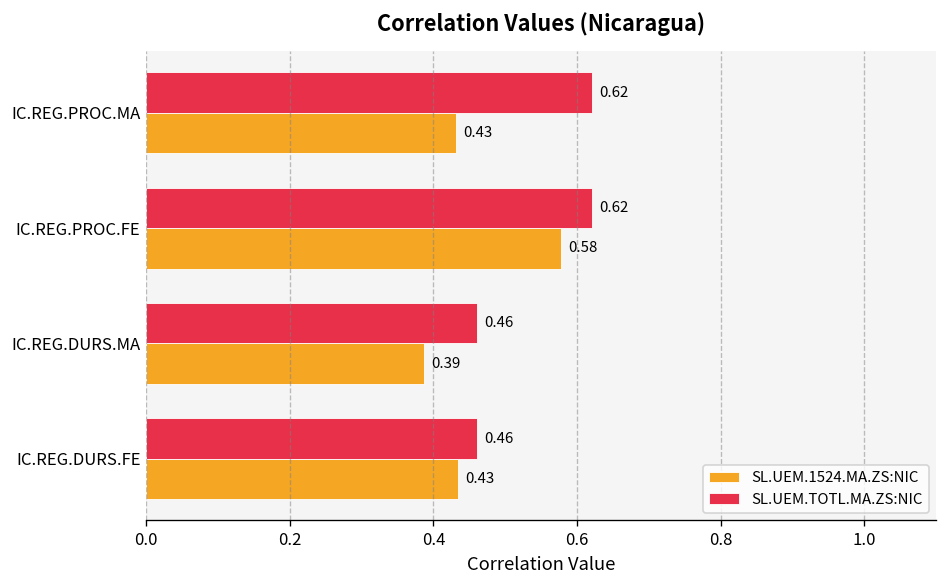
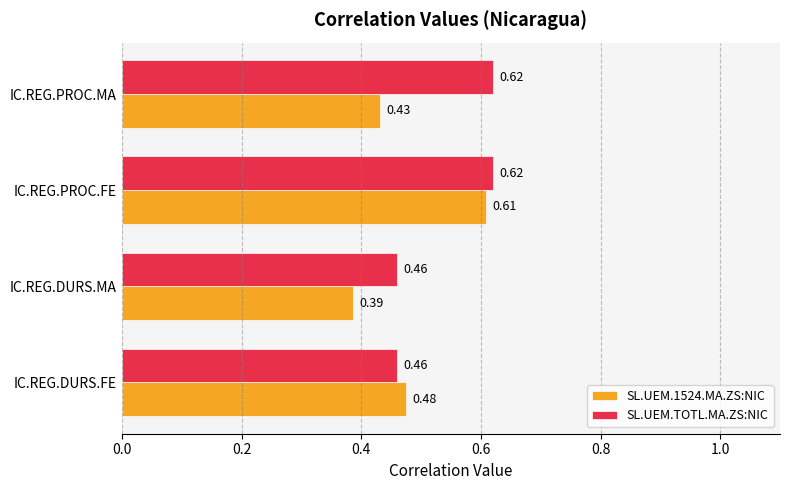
SL.UEM.1524.MA.ZS:NIC, IC.REG.PROC.FE: 0.58 -> 0.61
SL.UEM.1524.MA.ZS:NIC, IC.REG.DURS.FE: 0.43 -> 0.48
